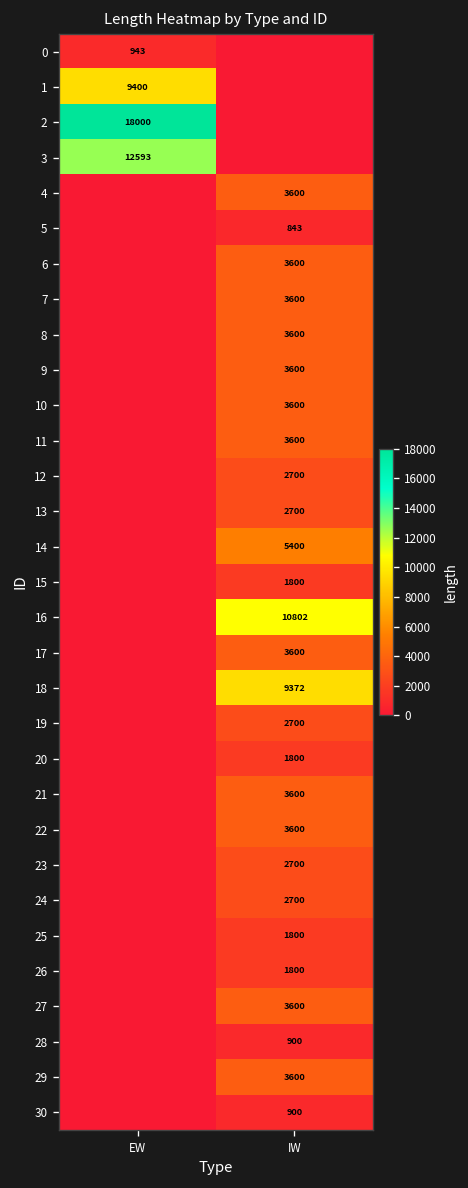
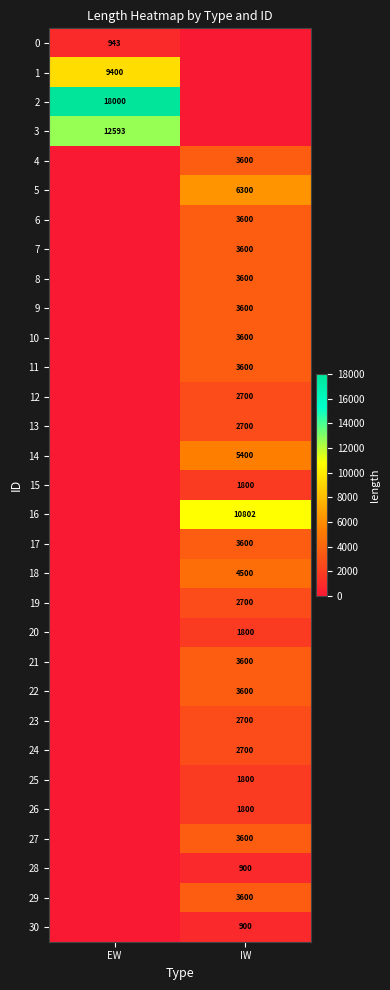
5, IW: 843 -> 6300
18, IW: 9372 -> 4500
